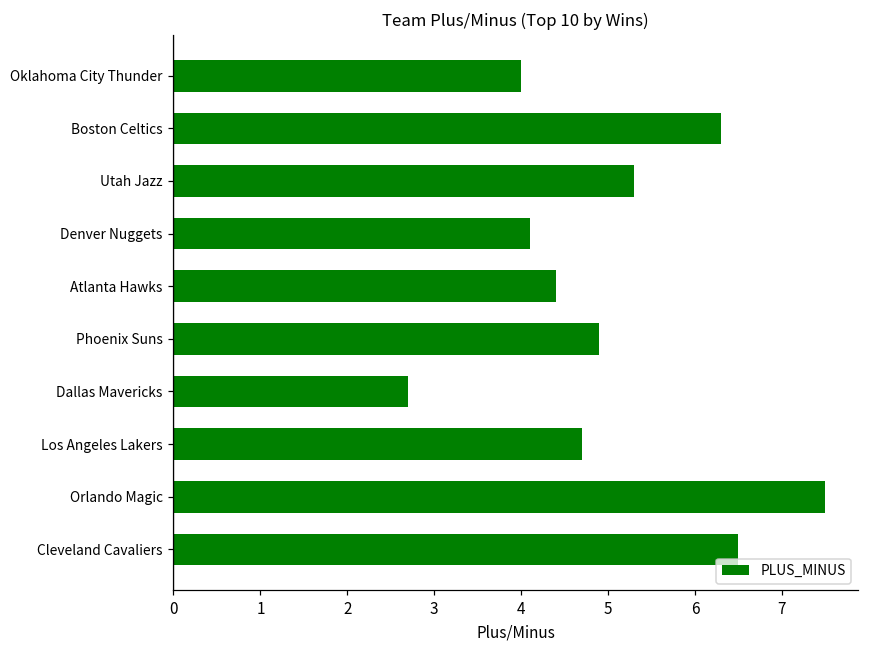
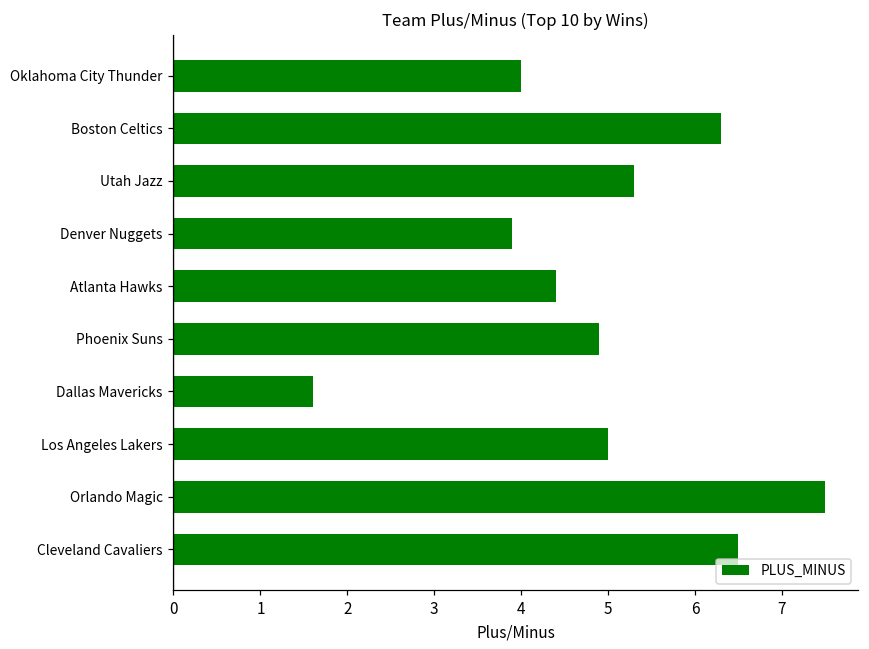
Denver Nuggets: 4.1 -> 3.9
Dallas Mavericks: 2.7 -> 1.6
Los Angeles Lakers: 4.7 -> 5.0
